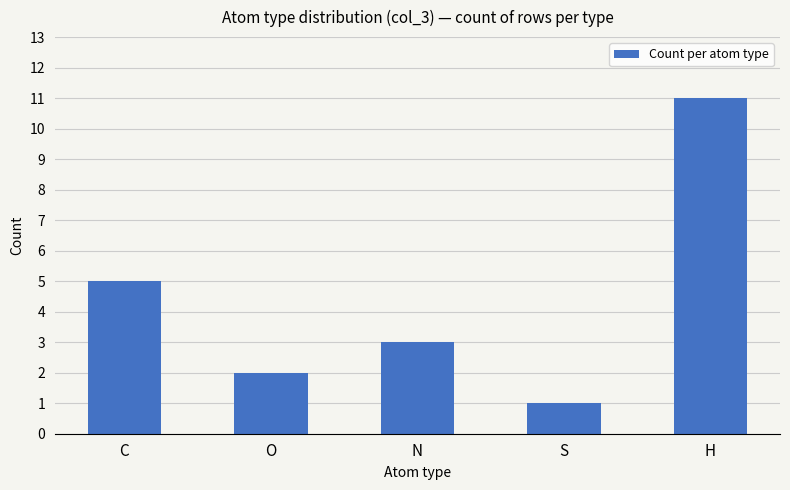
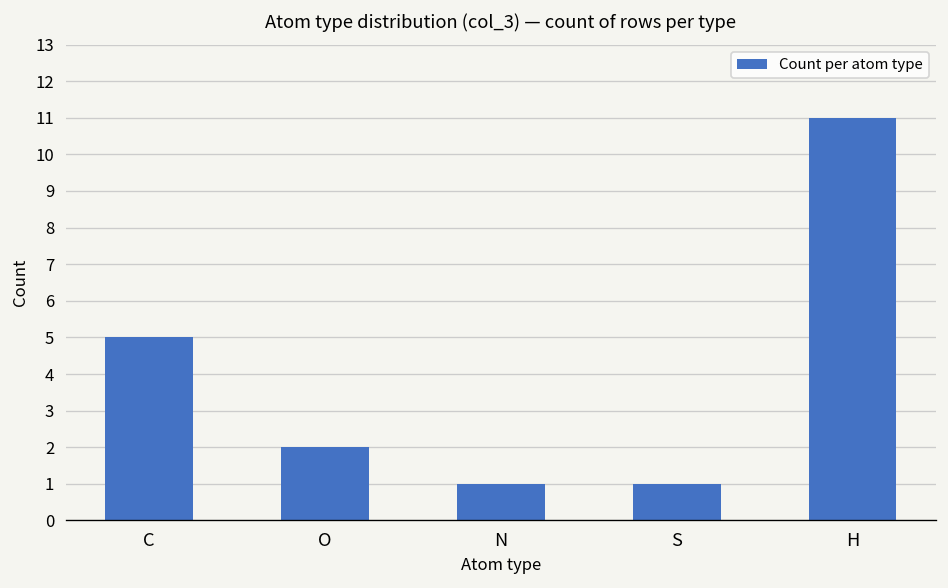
N: 3 -> 1
